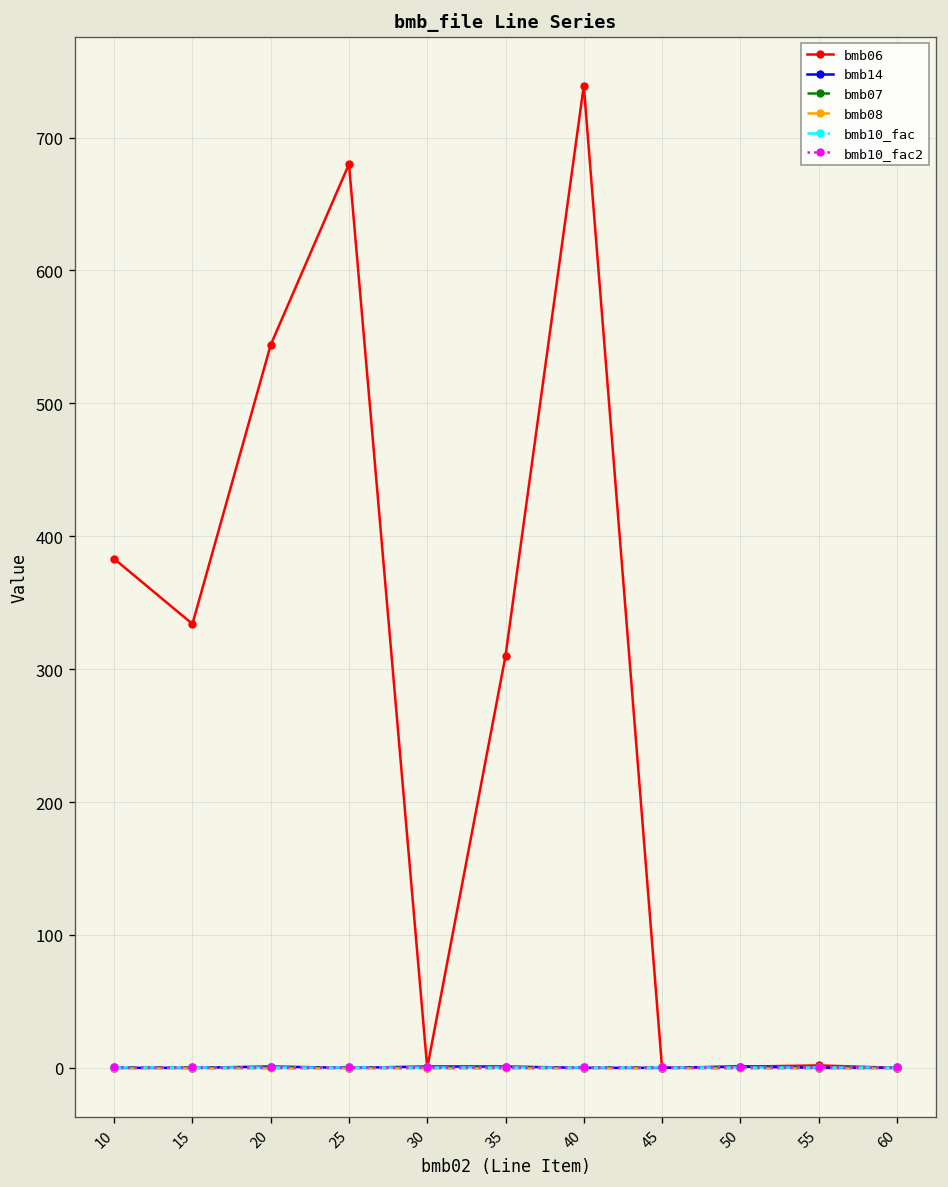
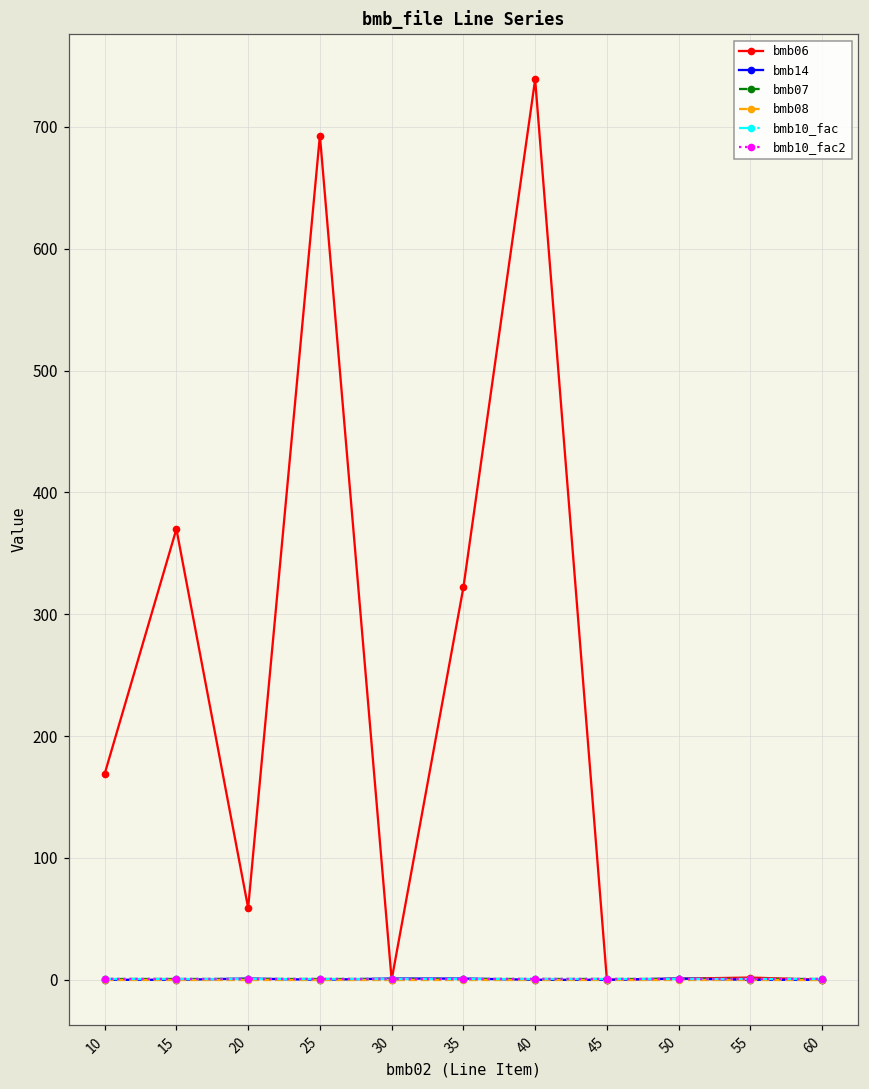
bmb06, 10: 383 -> 169
bmb06, 15: 334 -> 370
bmb06, 20: 544 -> 59
bmb06, 25: 680 -> 693
bmb06, 35: 310 -> 322
